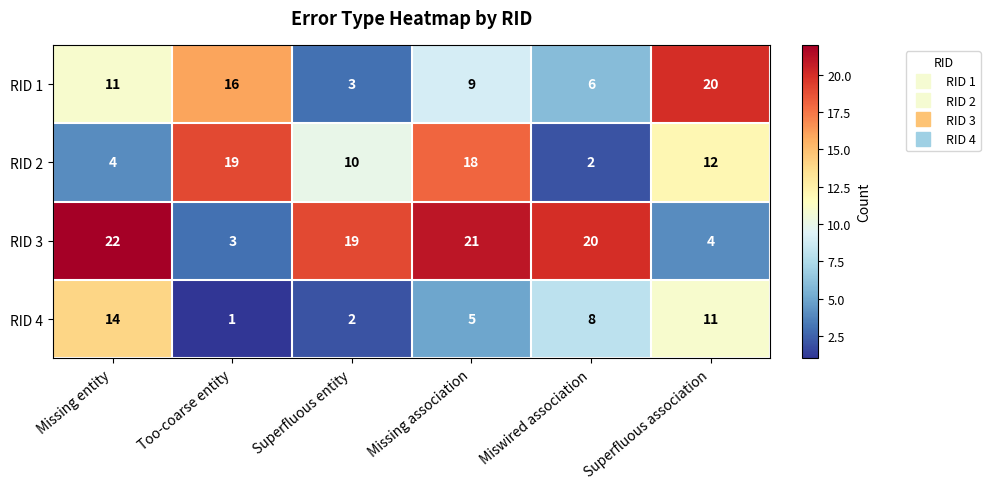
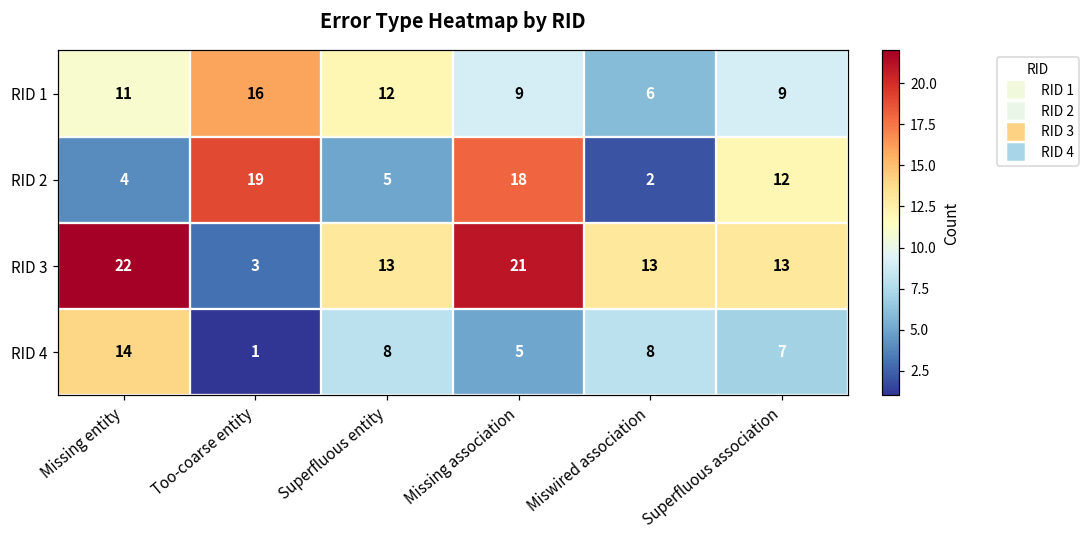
RID 1, Superfluous entity: 3 -> 12
RID 1, Superfluous association: 20 -> 9
RID 2, Superfluous entity: 10 -> 5
RID 3, Superfluous entity: 19 -> 13
RID 3, Miswired association: 20 -> 13
RID 3, Superfluous association: 4 -> 13
RID 4, Superfluous entity: 2 -> 8
RID 4, Superfluous association: 11 -> 7
